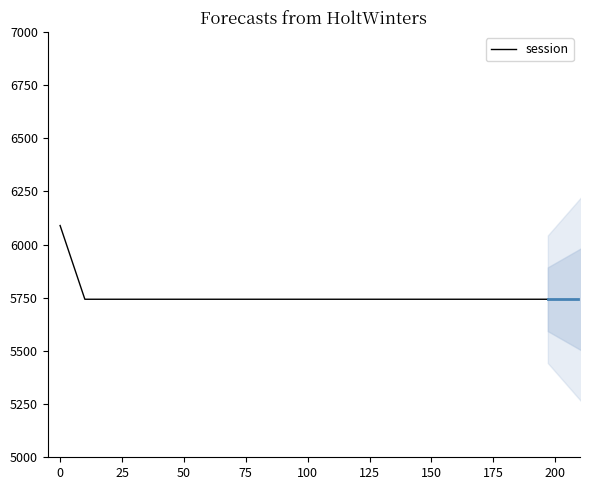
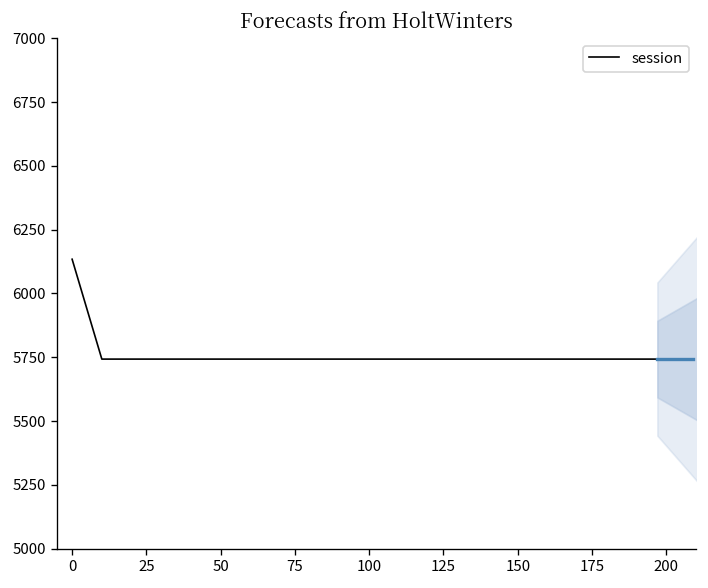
session, 0: 6090 -> 6130
